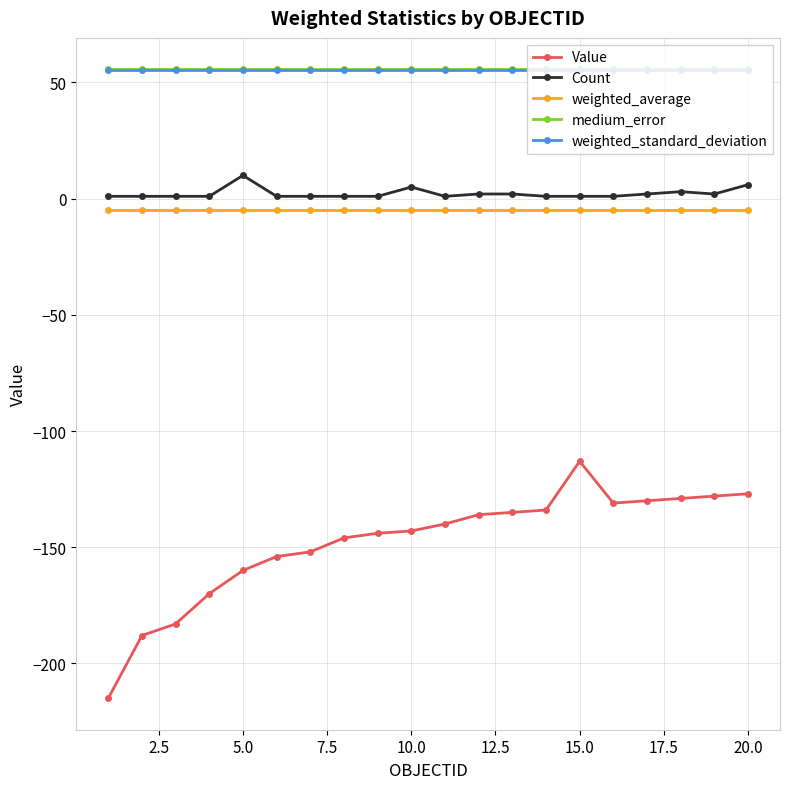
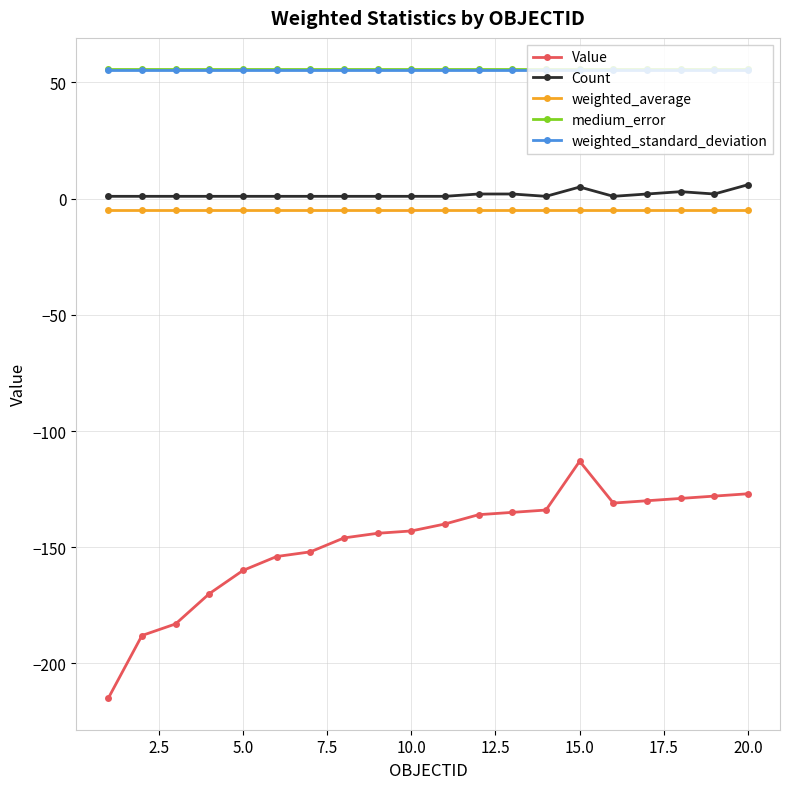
Count, 5.0: 10 -> 1
Count, 10.0: 5 -> 1
Count, 15.0: 1 -> 5
